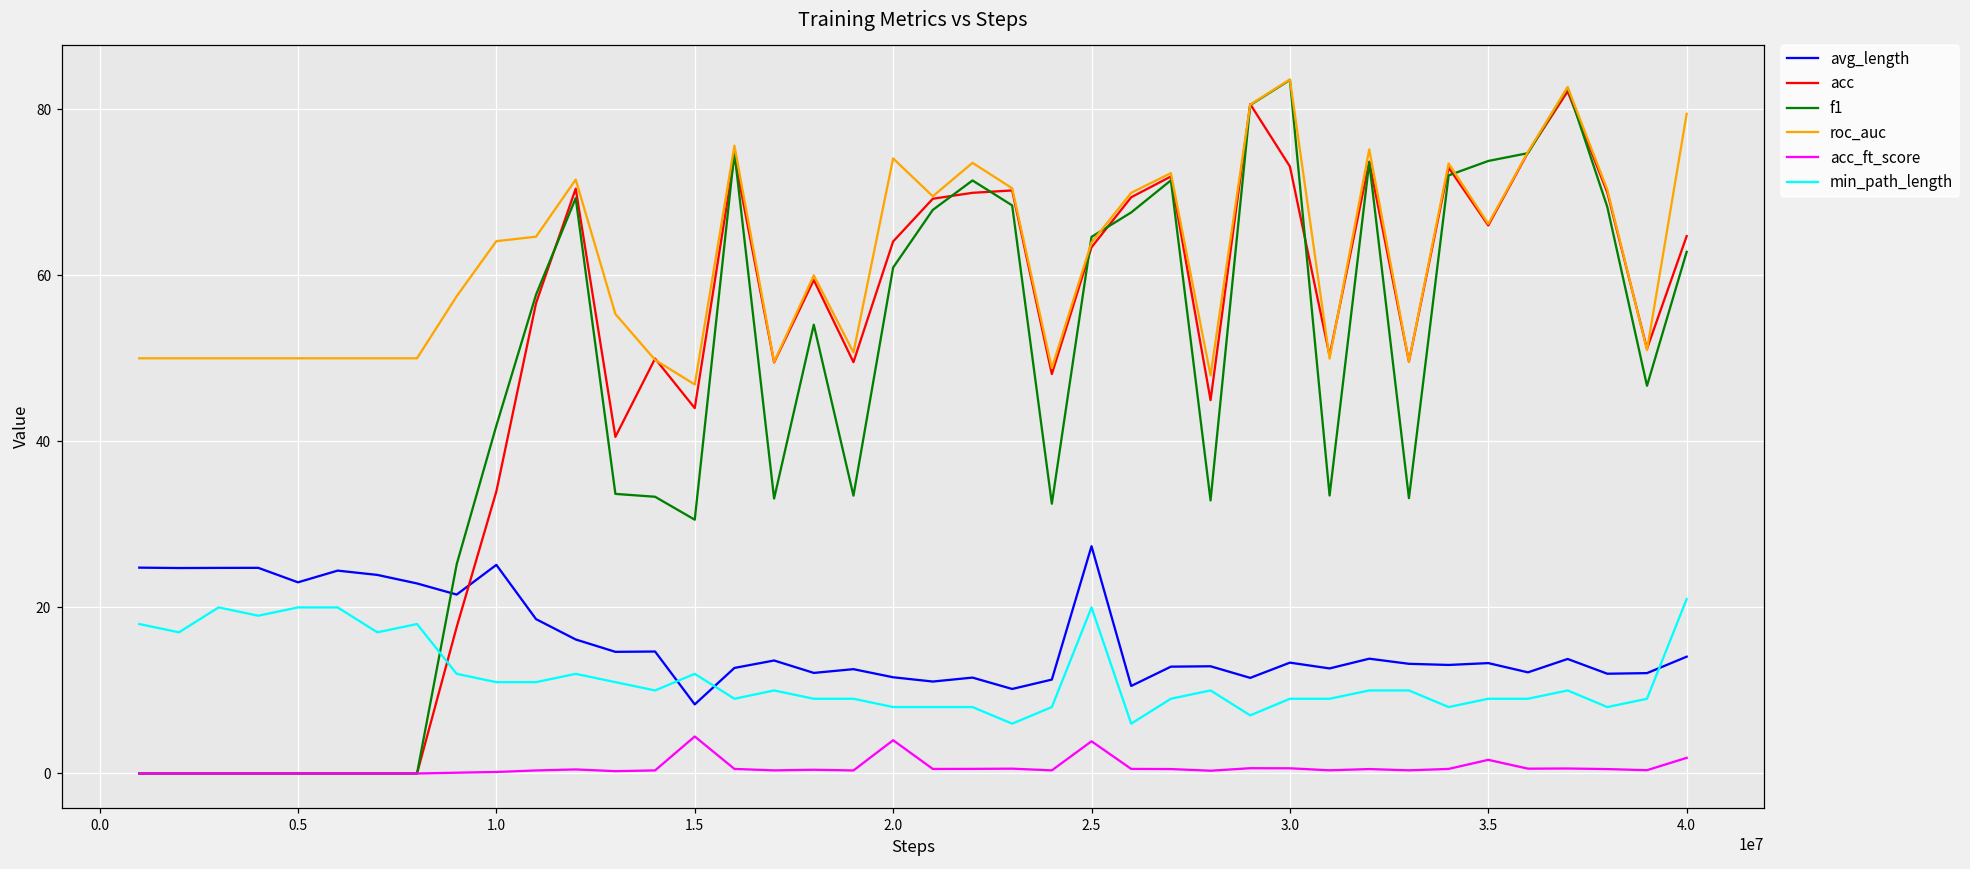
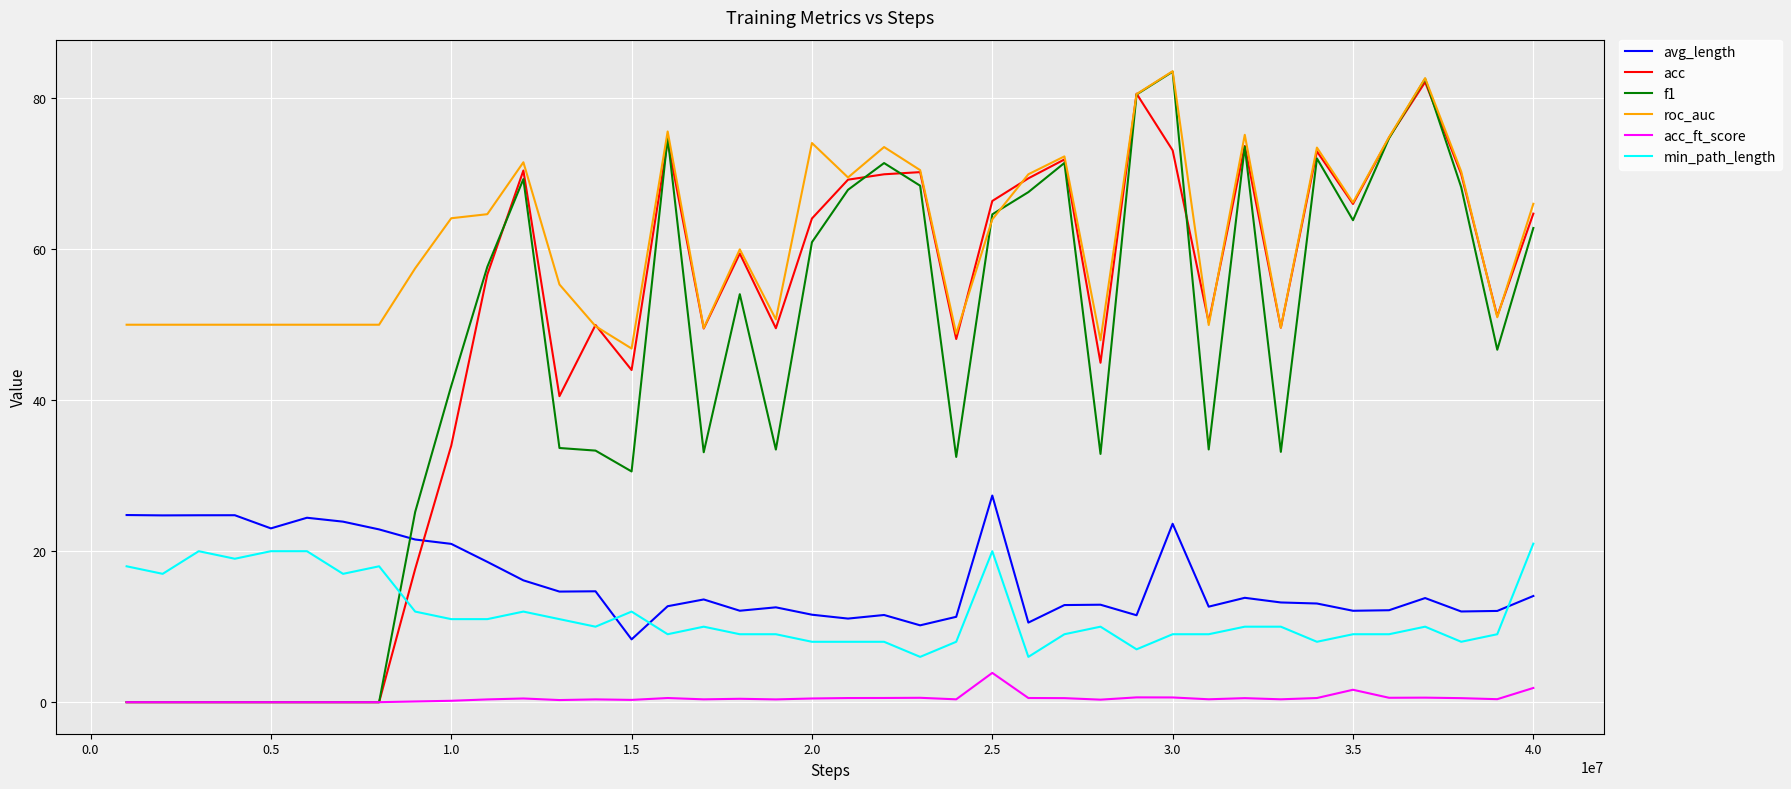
avg_length, 1.0: 25 -> 21
acc_ft_score, 1.5: 4 -> 0
acc_ft_score, 2.0: 4 -> 0
acc, 2.5: 63 -> 66
avg_length, 3.0: 13 -> 24
avg_length, 3.5: 13 -> 12
f1, 3.5: 74 -> 64
roc_auc, 4.0: 79 -> 66
